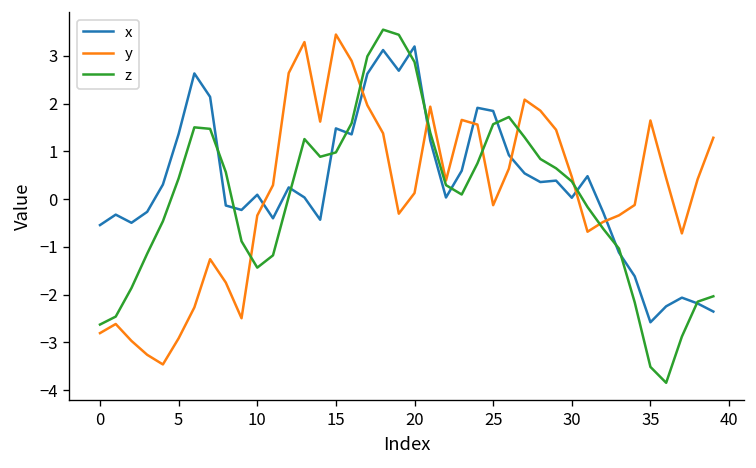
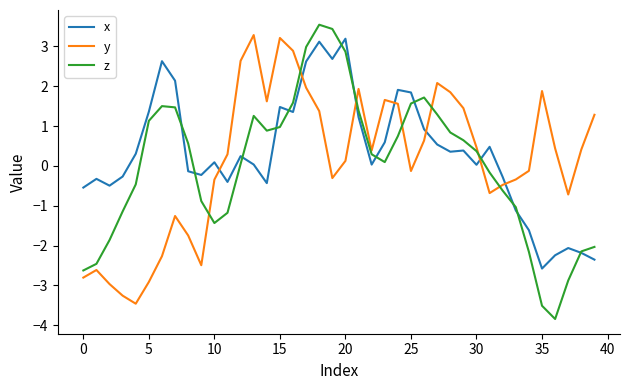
z, 5: 0.4 -> 1.1
y, 15: 3.4 -> 3.2
y, 35: 1.6 -> 1.9
